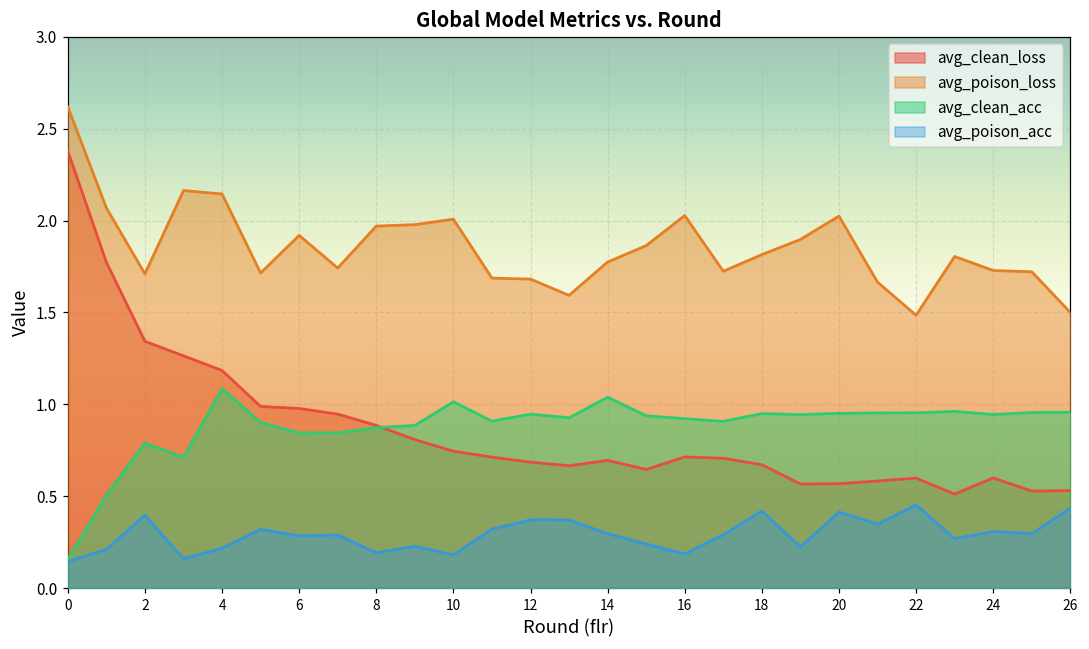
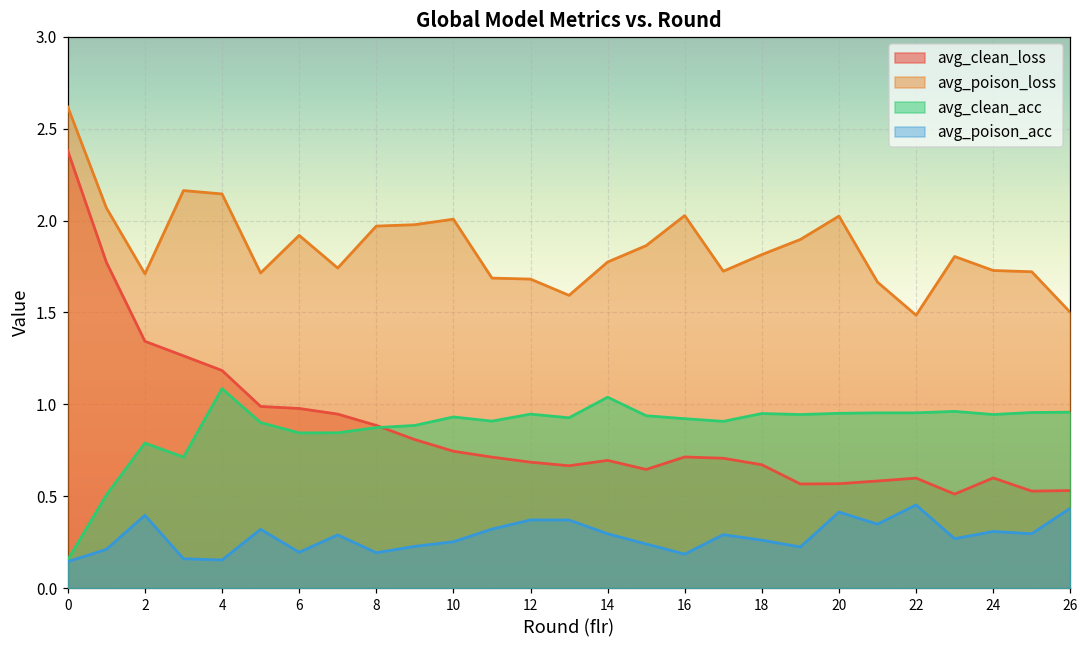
avg_poison_acc, 4: 0.22 -> 0.15
avg_poison_acc, 6: 0.28 -> 0.20
avg_clean_acc, 10: 1.01 -> 0.93
avg_poison_acc, 10: 0.18 -> 0.25
avg_poison_acc, 18: 0.42 -> 0.26
